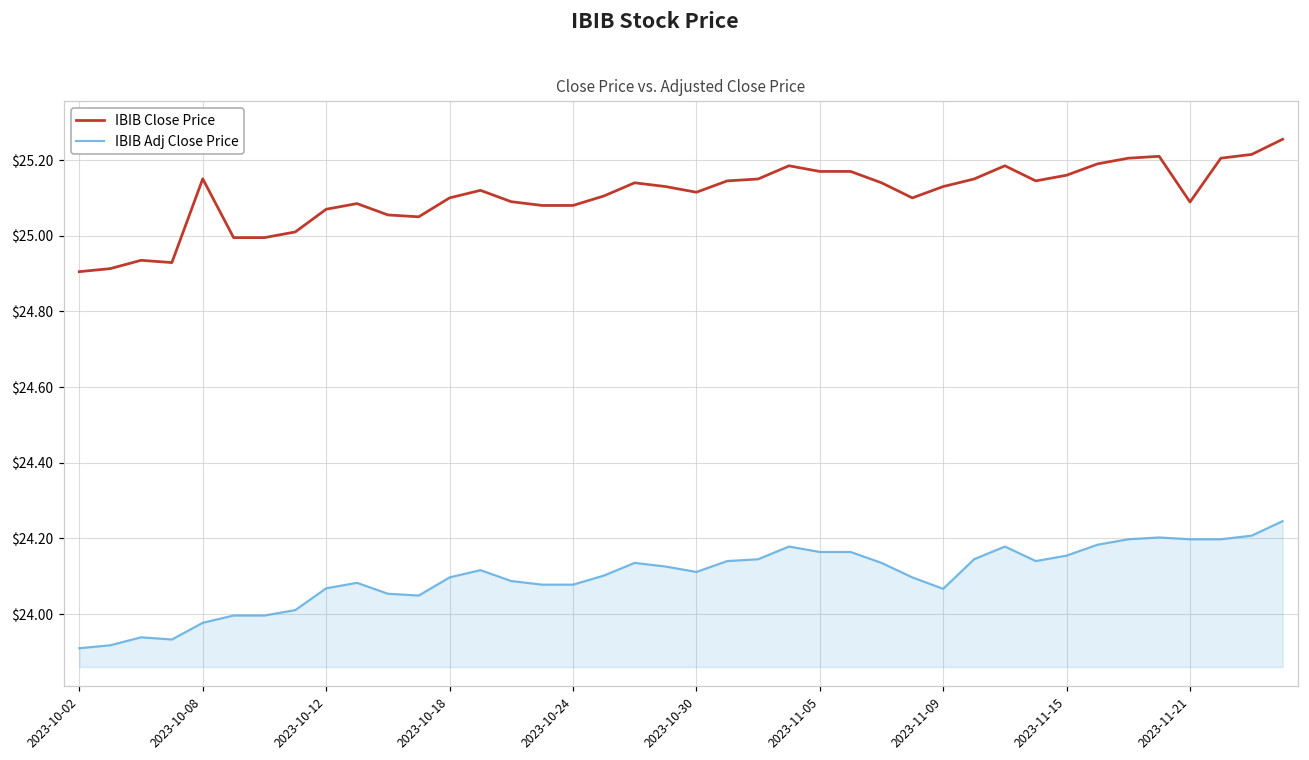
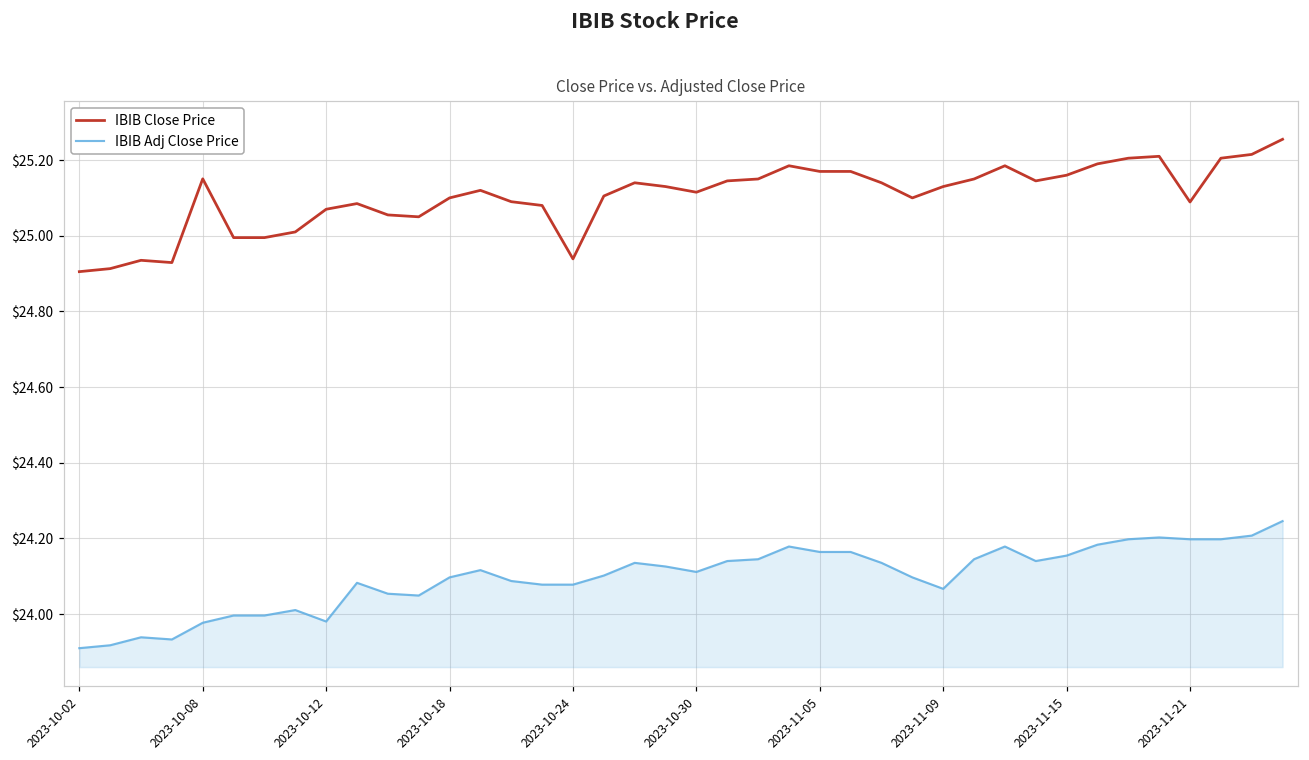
IBIB Adj Close Price, 2023-10-12: $24.07 -> $23.98
IBIB Close Price, 2023-10-24: $25.08 -> $24.94
